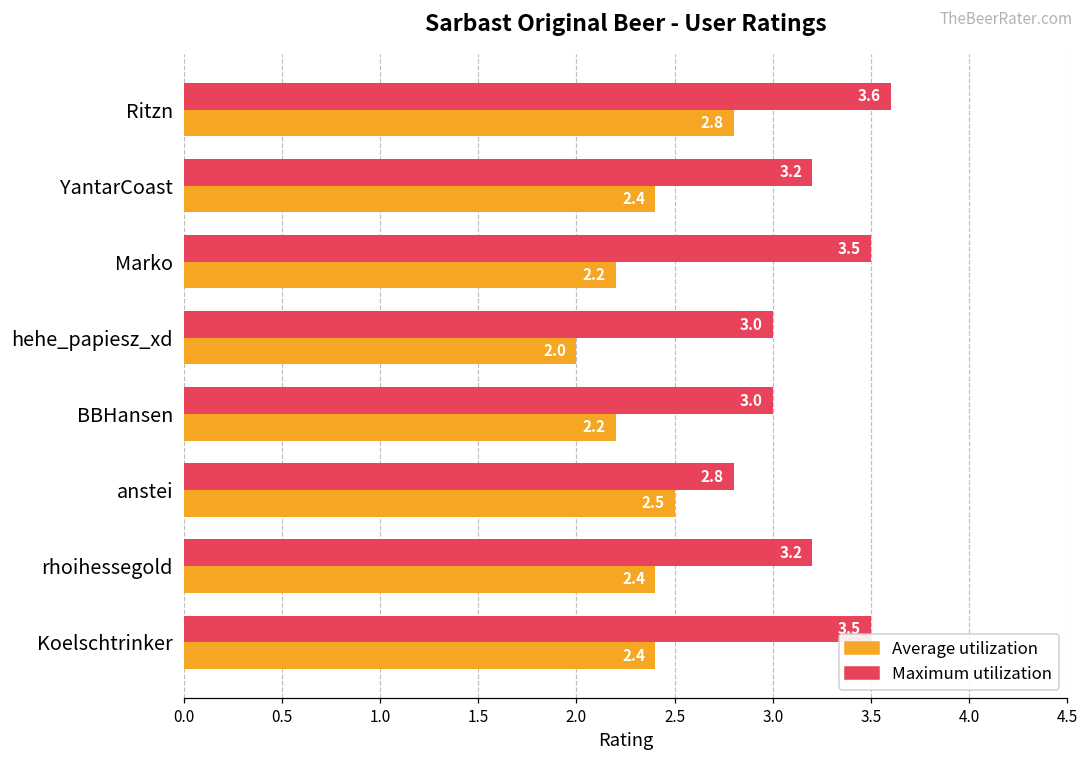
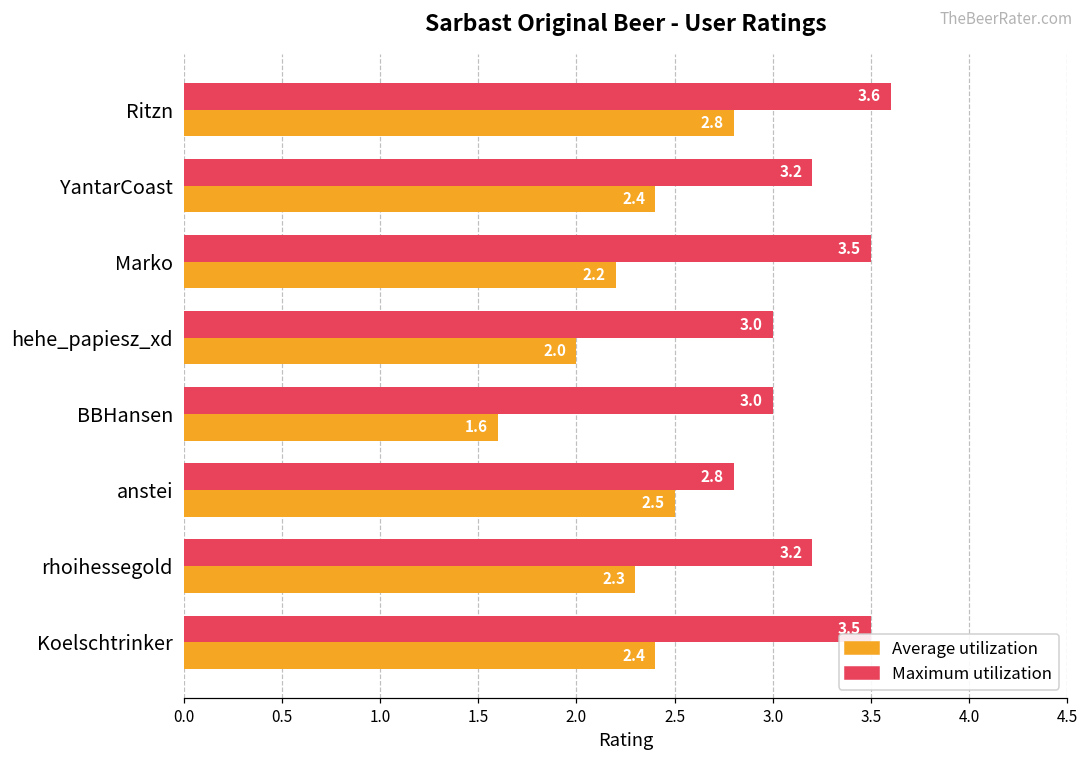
Average utilization, BBHansen: 2.2 -> 1.6
Average utilization, rhoihessegold: 2.4 -> 2.3
